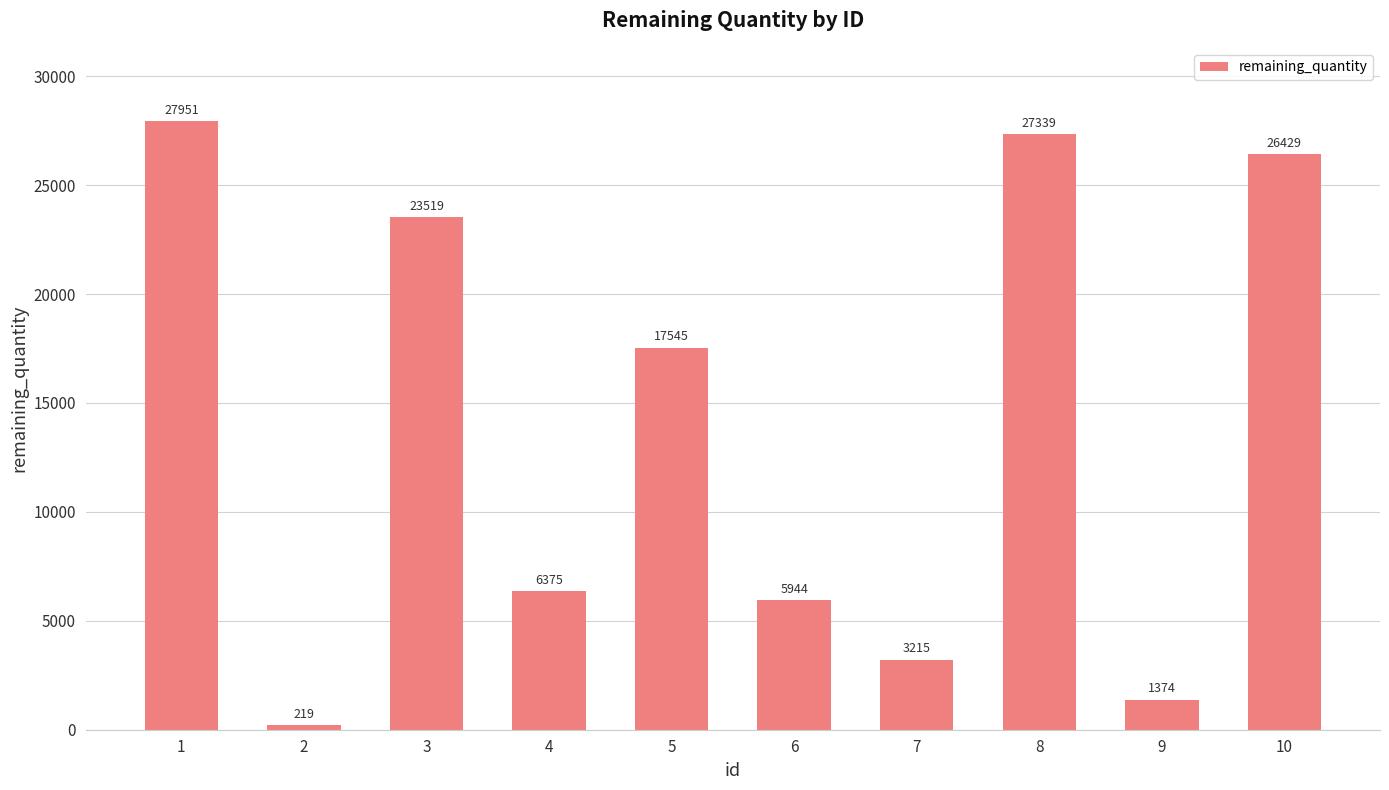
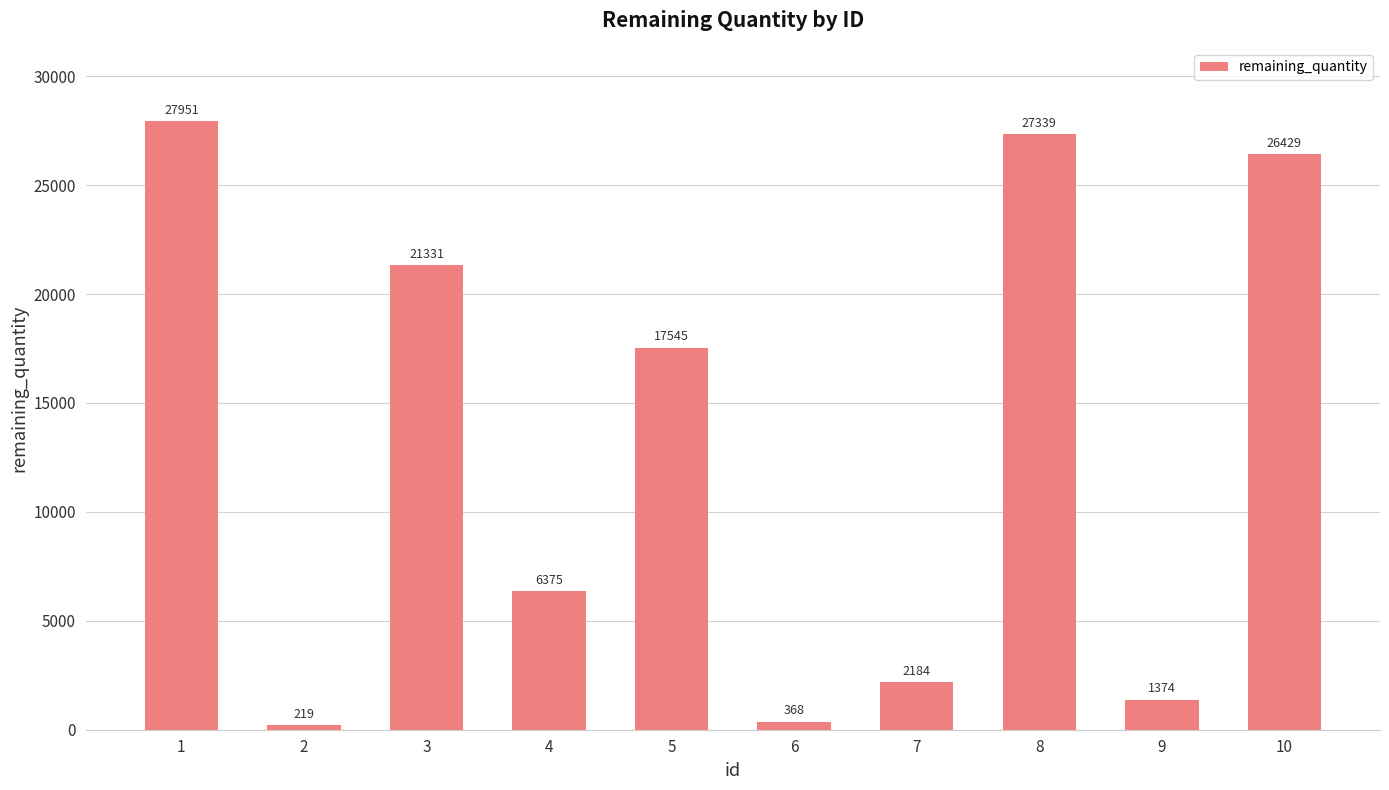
3: 23519 -> 21331
6: 5944 -> 368
7: 3215 -> 2184
